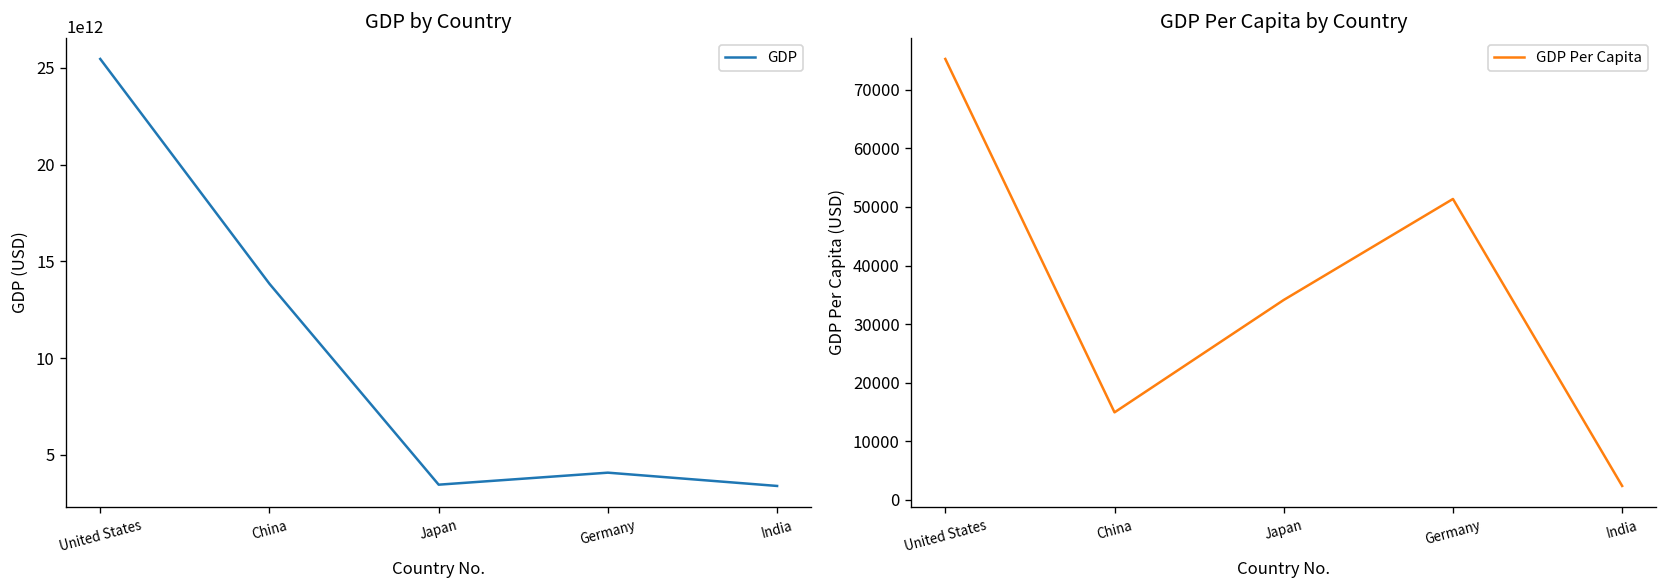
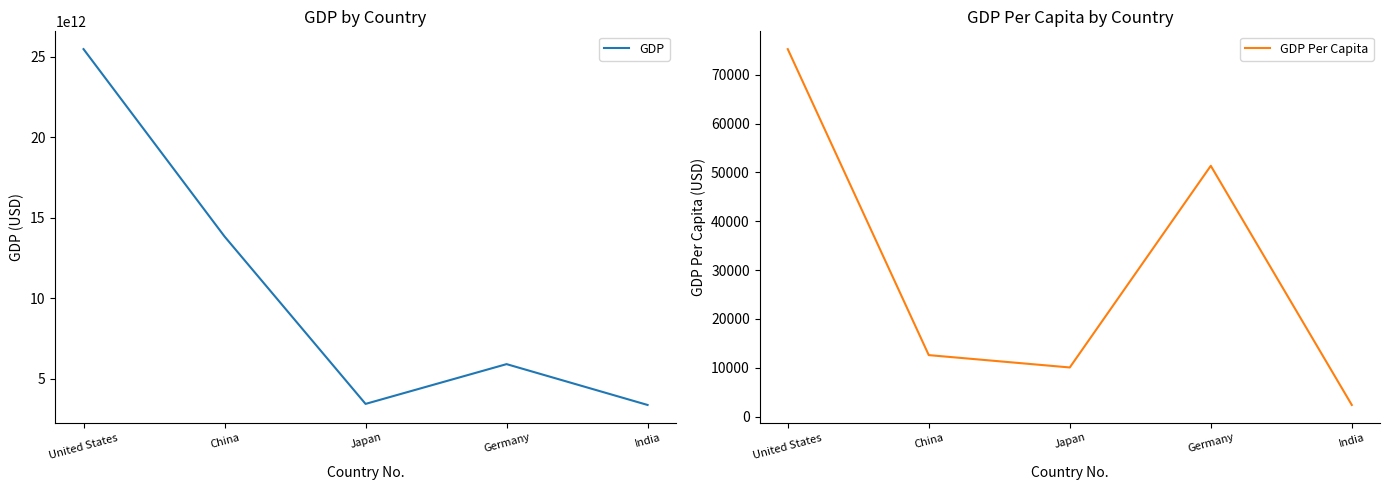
GDP by Country, Germany: 4100000000000 -> 5900000000000
GDP Per Capita by Country, China: 15000 -> 13000
GDP Per Capita by Country, Japan: 34000 -> 10000
